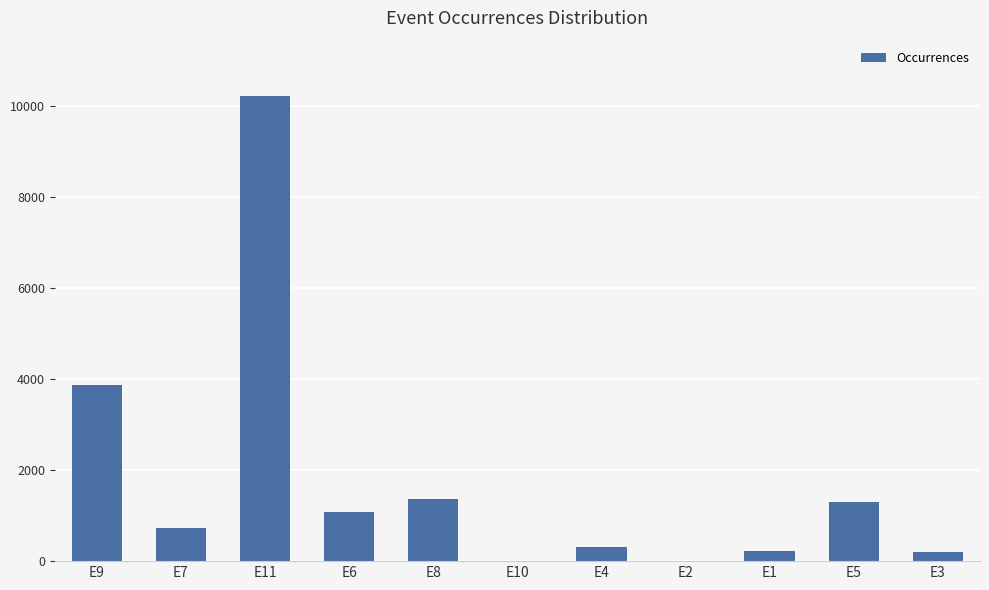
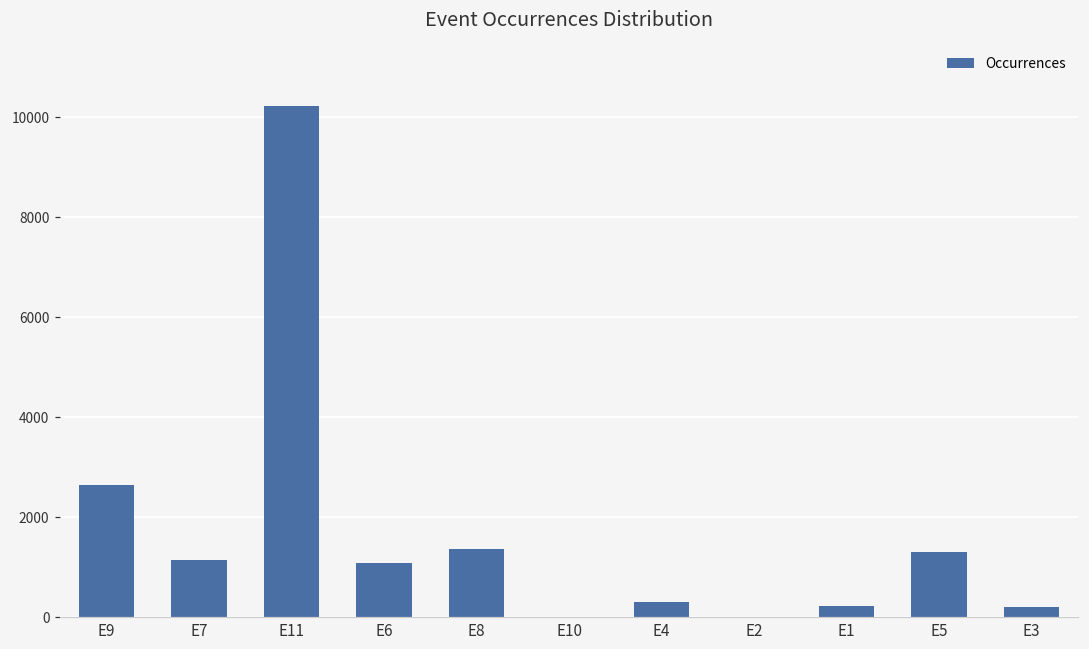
E9: 3900 -> 2700
E7: 700 -> 1100
